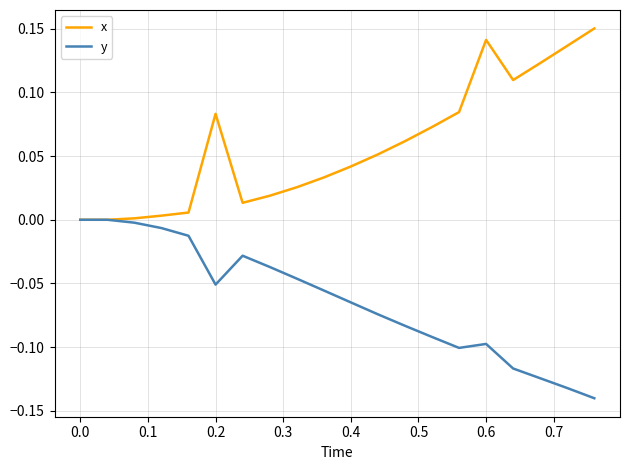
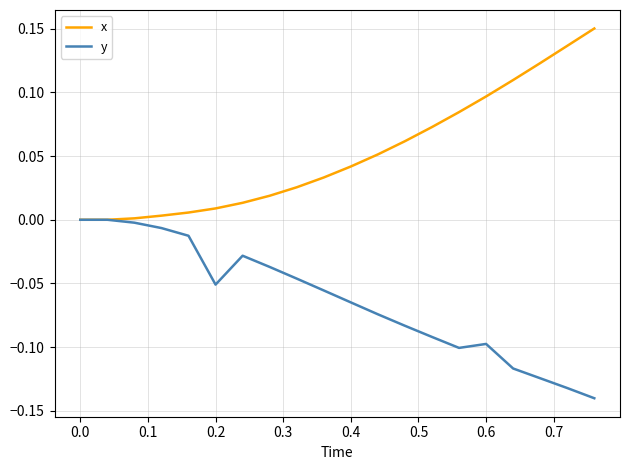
x, 0.2: 0.083 -> 0.009
x, 0.6: 0.141 -> 0.097
